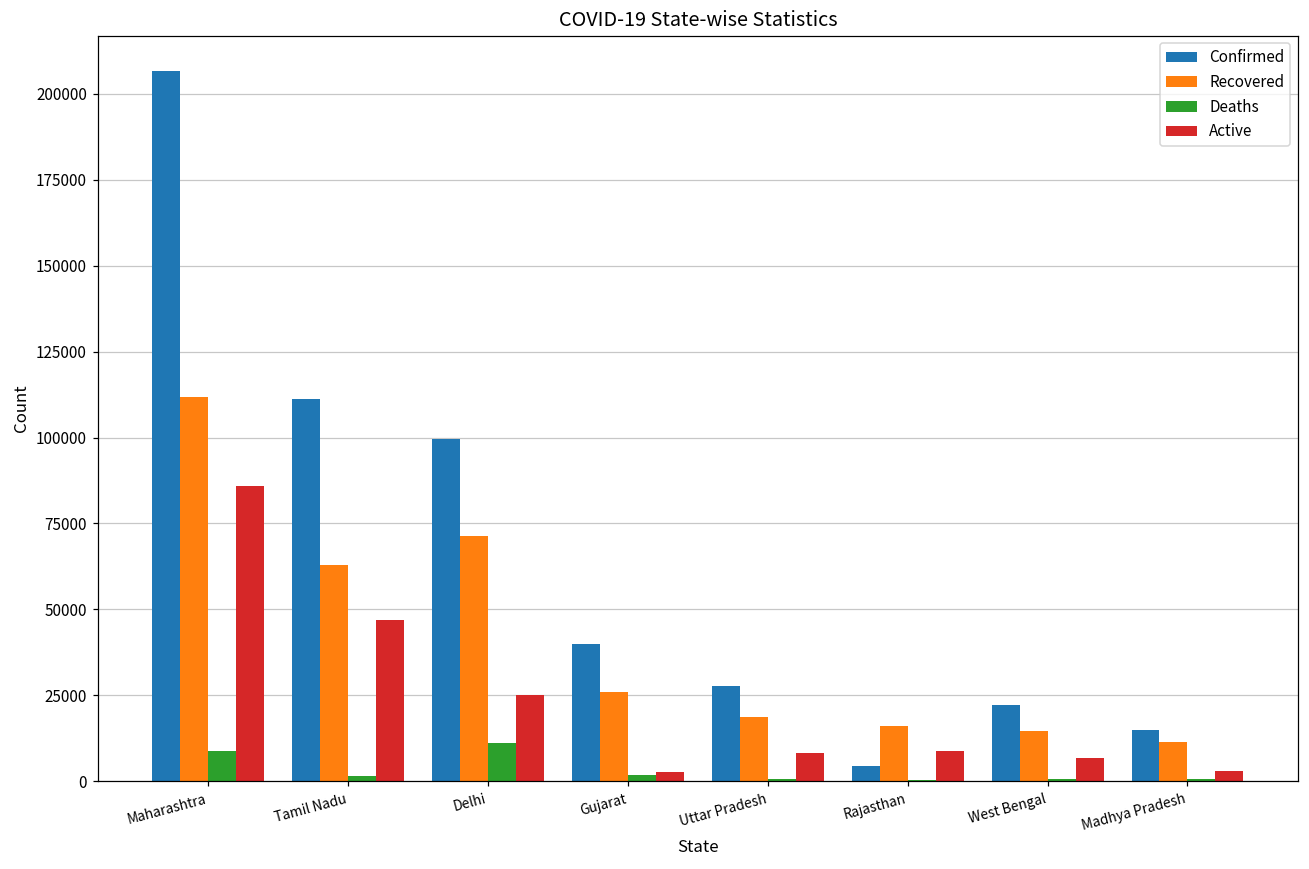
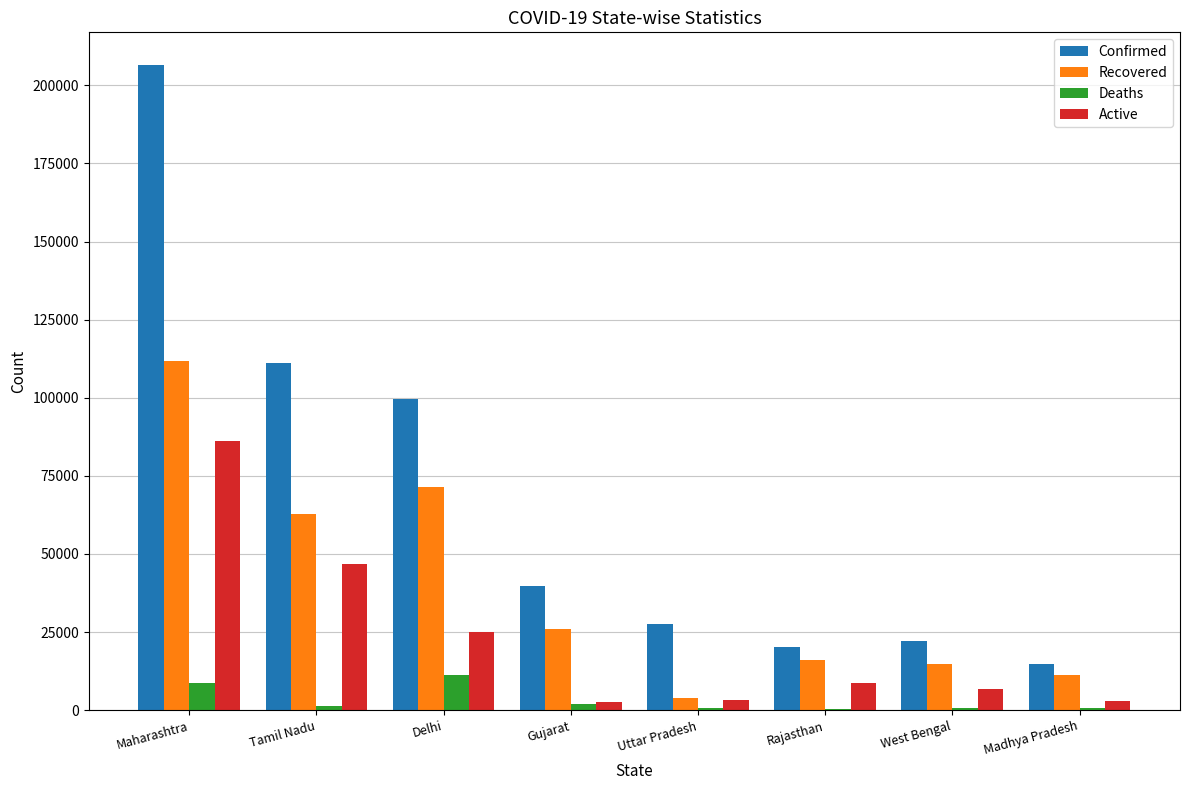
Recovered, Uttar Pradesh: 19000 -> 4000
Active, Uttar Pradesh: 8000 -> 3000
Confirmed, Rajasthan: 4000 -> 20000
